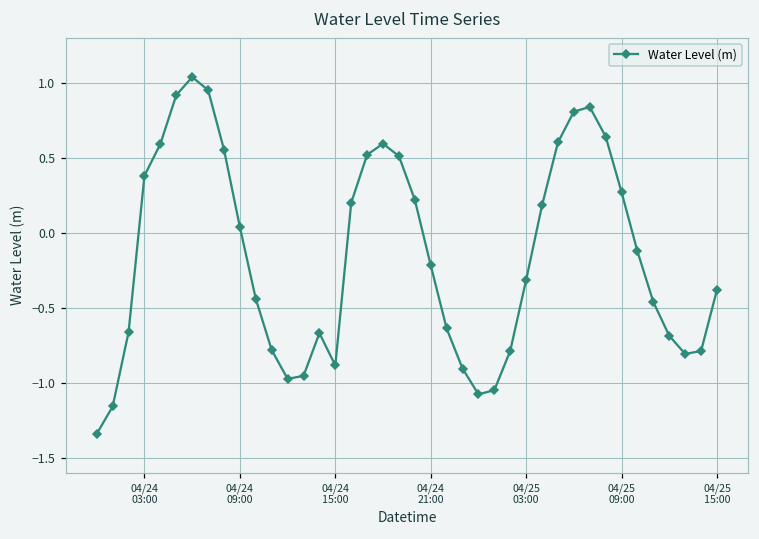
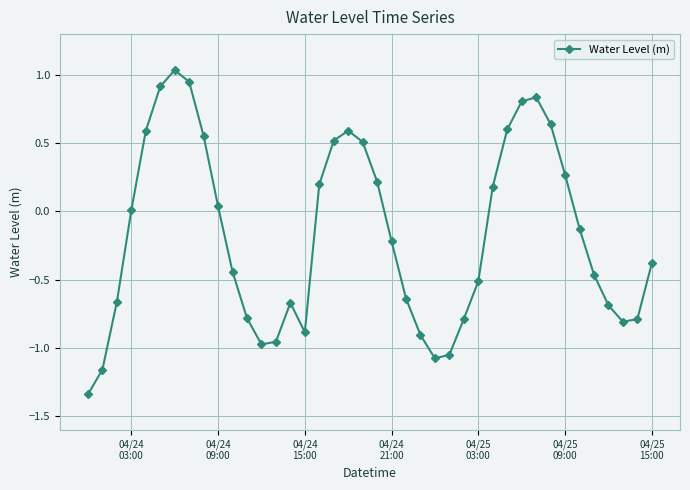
04/24 03:00: 0.38 -> 0.01
04/25 03:00: -0.32 -> -0.51
